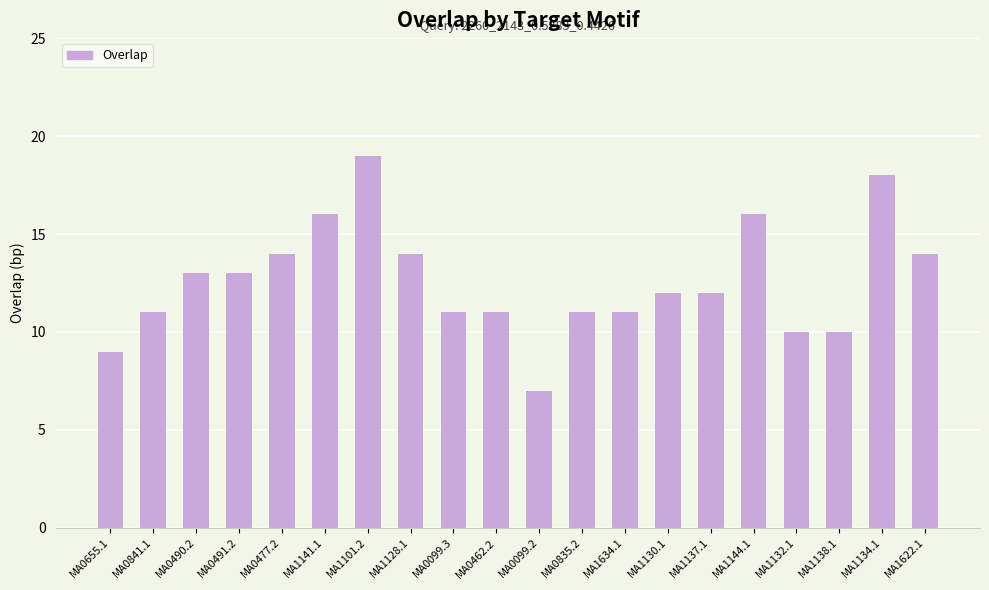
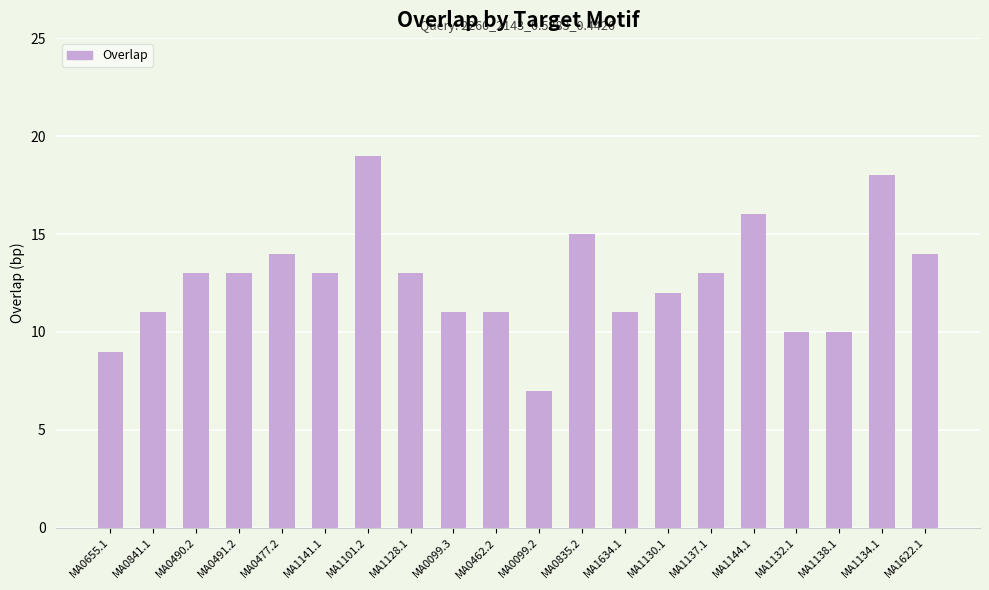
MA1141.1: 16 -> 13
MA1128.1: 14 -> 13
MA0835.2: 11 -> 15
MA1137.1: 12 -> 13
